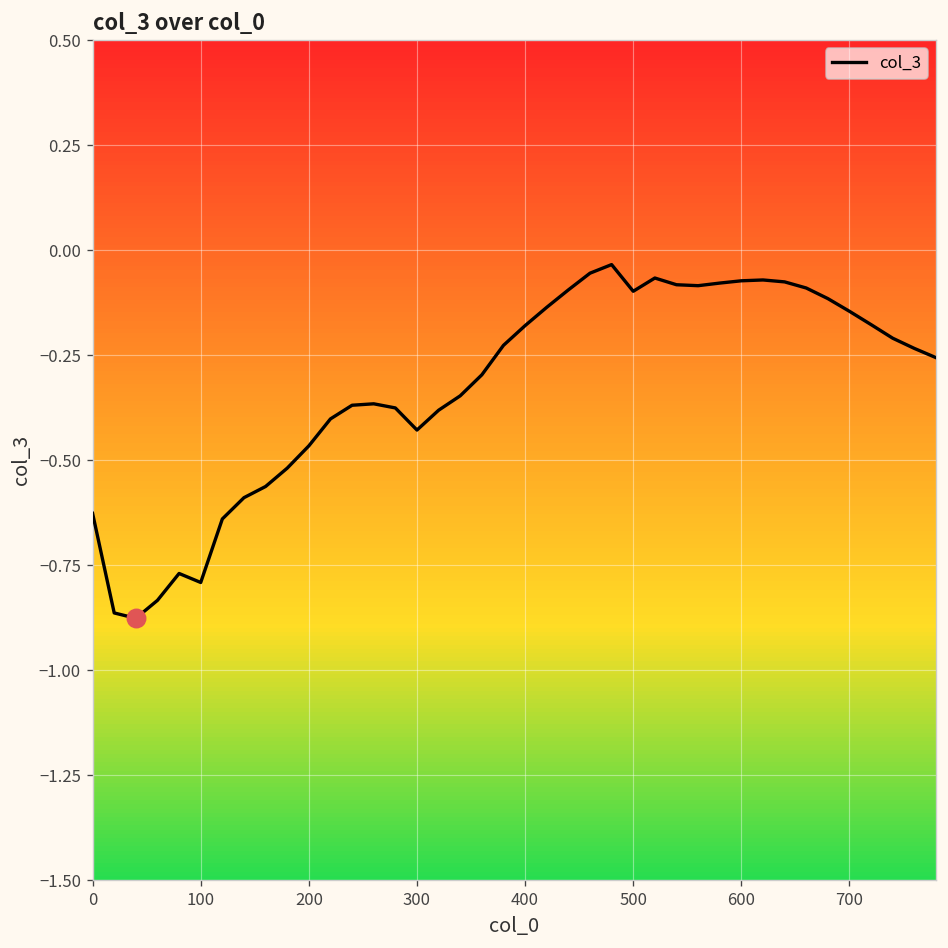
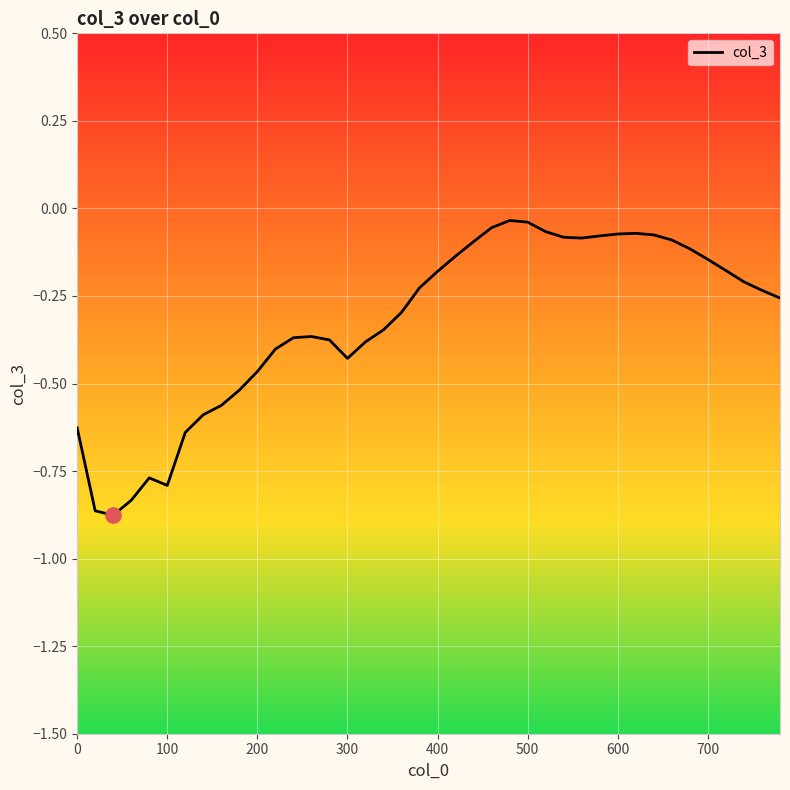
col_3, 500: -0.10 -> -0.04
